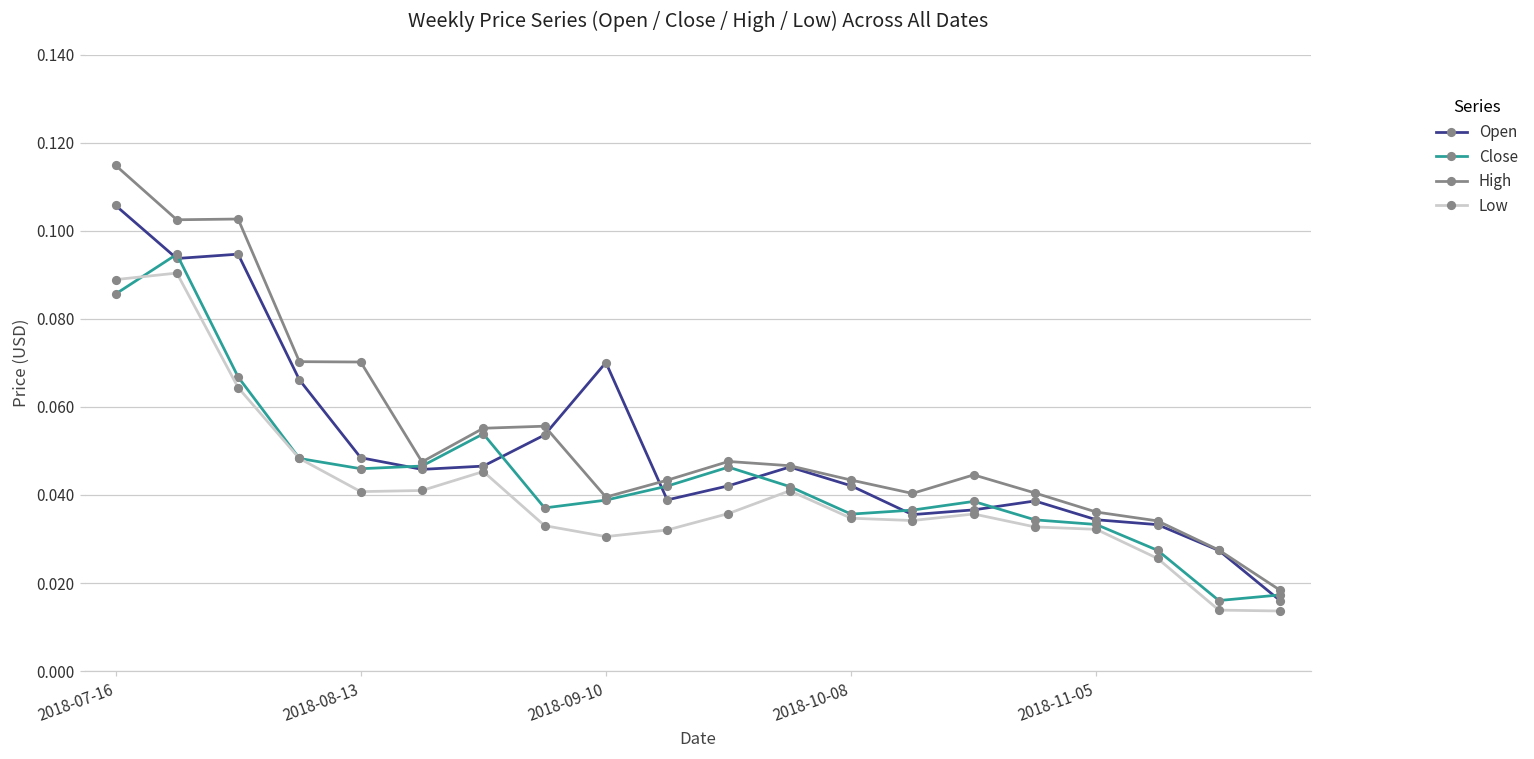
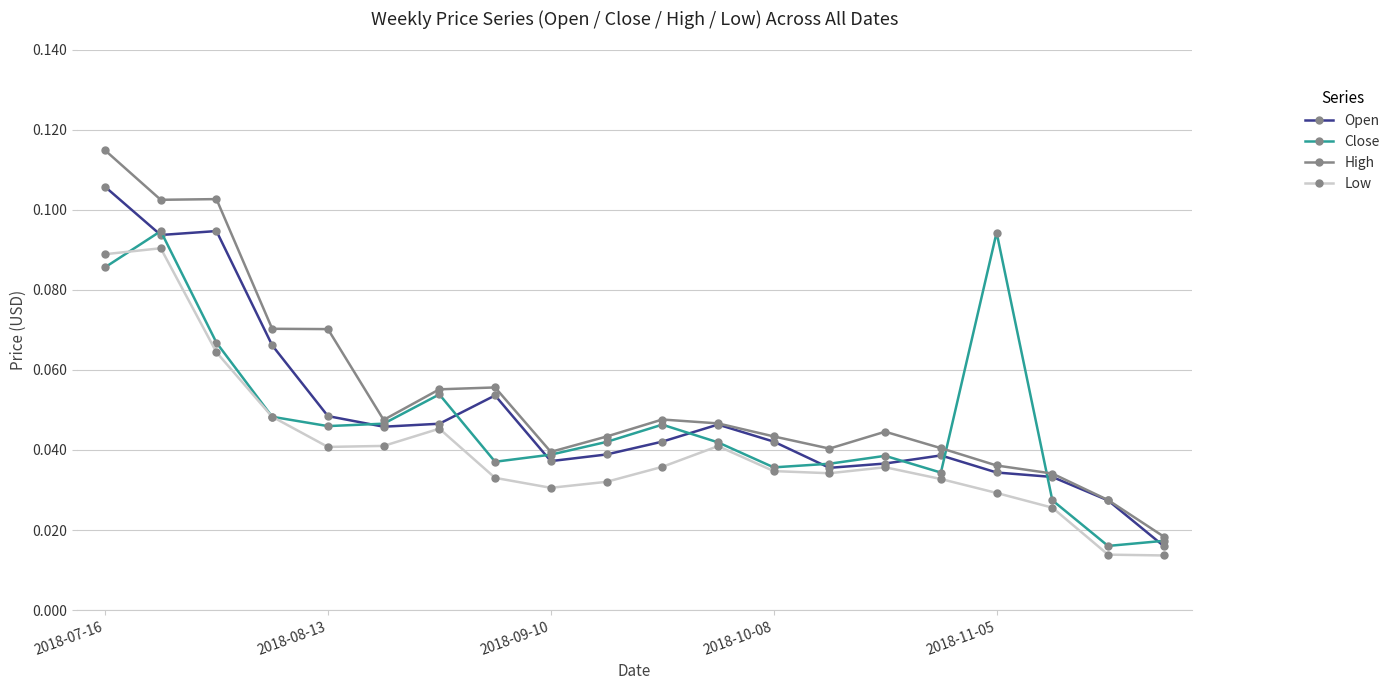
Open, 2018-09-10: 0.070 -> 0.037
Close, 2018-11-05: 0.033 -> 0.094
Low, 2018-11-05: 0.032 -> 0.029
